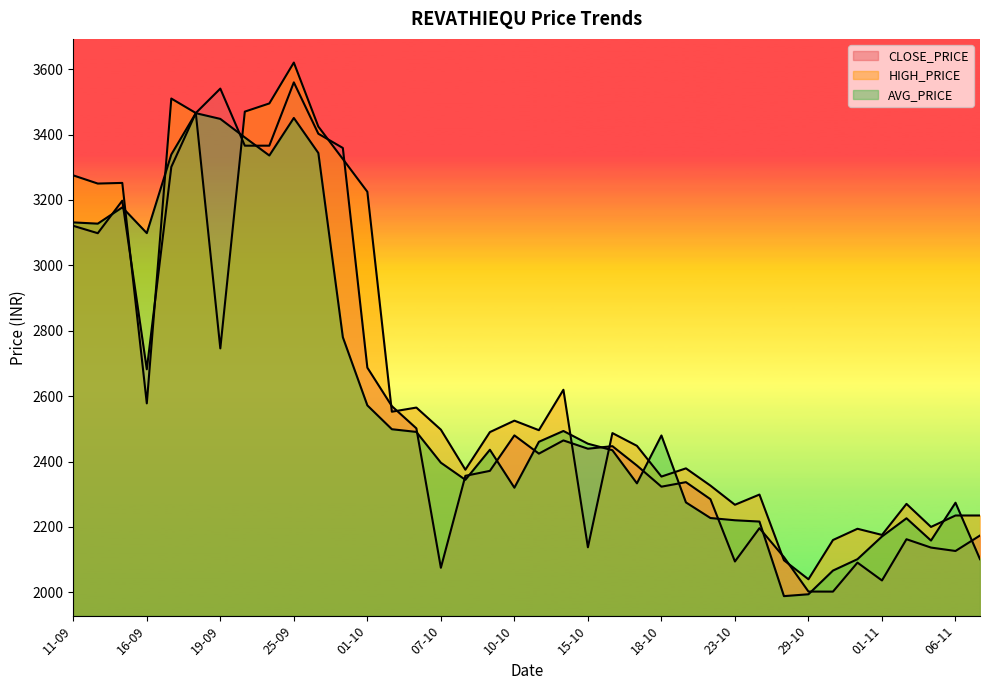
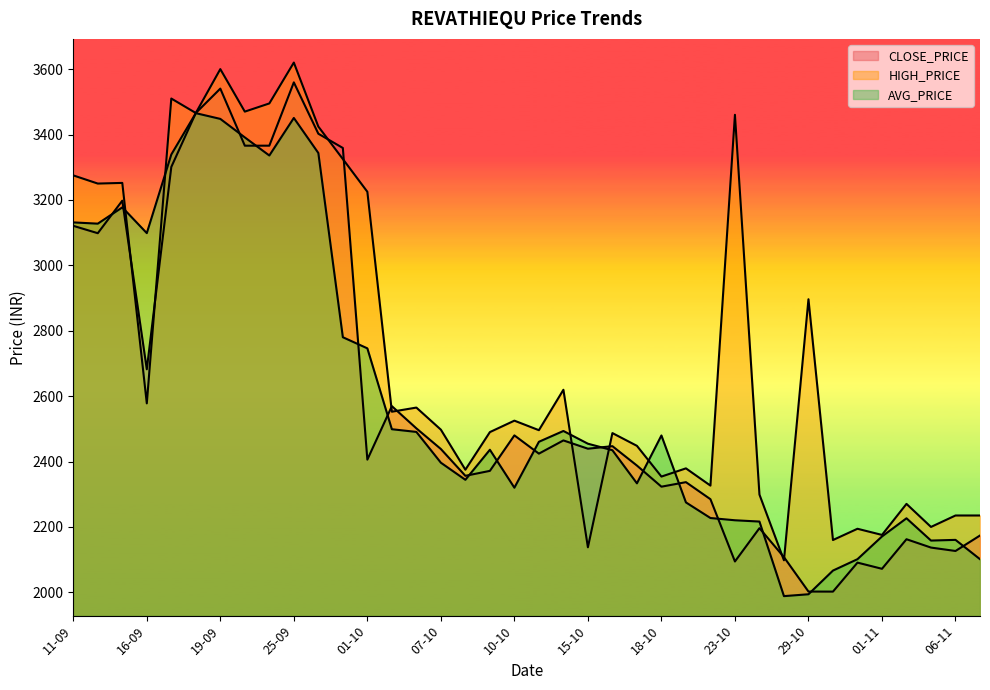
HIGH_PRICE, 19-09: 2750 -> 3600
CLOSE_PRICE, 01-10: 2690 -> 2410
AVG_PRICE, 01-10: 2570 -> 2750
CLOSE_PRICE, 07-10: 2080 -> 2440
HIGH_PRICE, 23-10: 2270 -> 3460
HIGH_PRICE, 29-10: 2040 -> 2900
CLOSE_PRICE, 01-11: 2040 -> 2070
AVG_PRICE, 06-11: 2270 -> 2160
